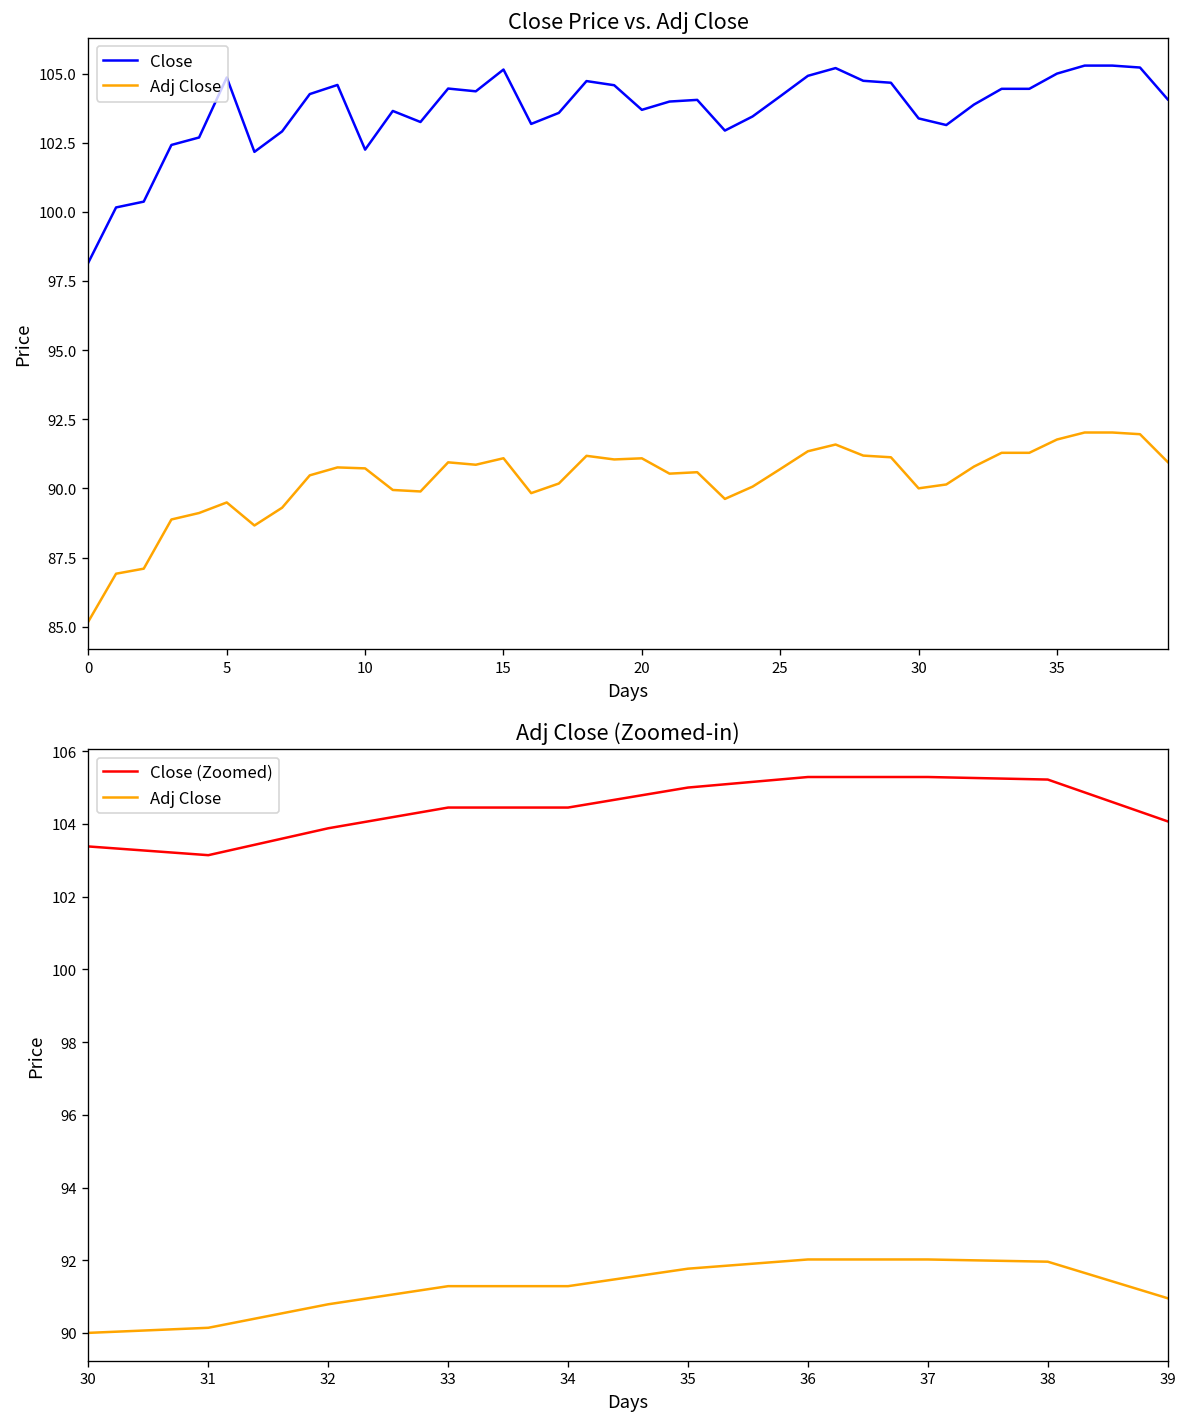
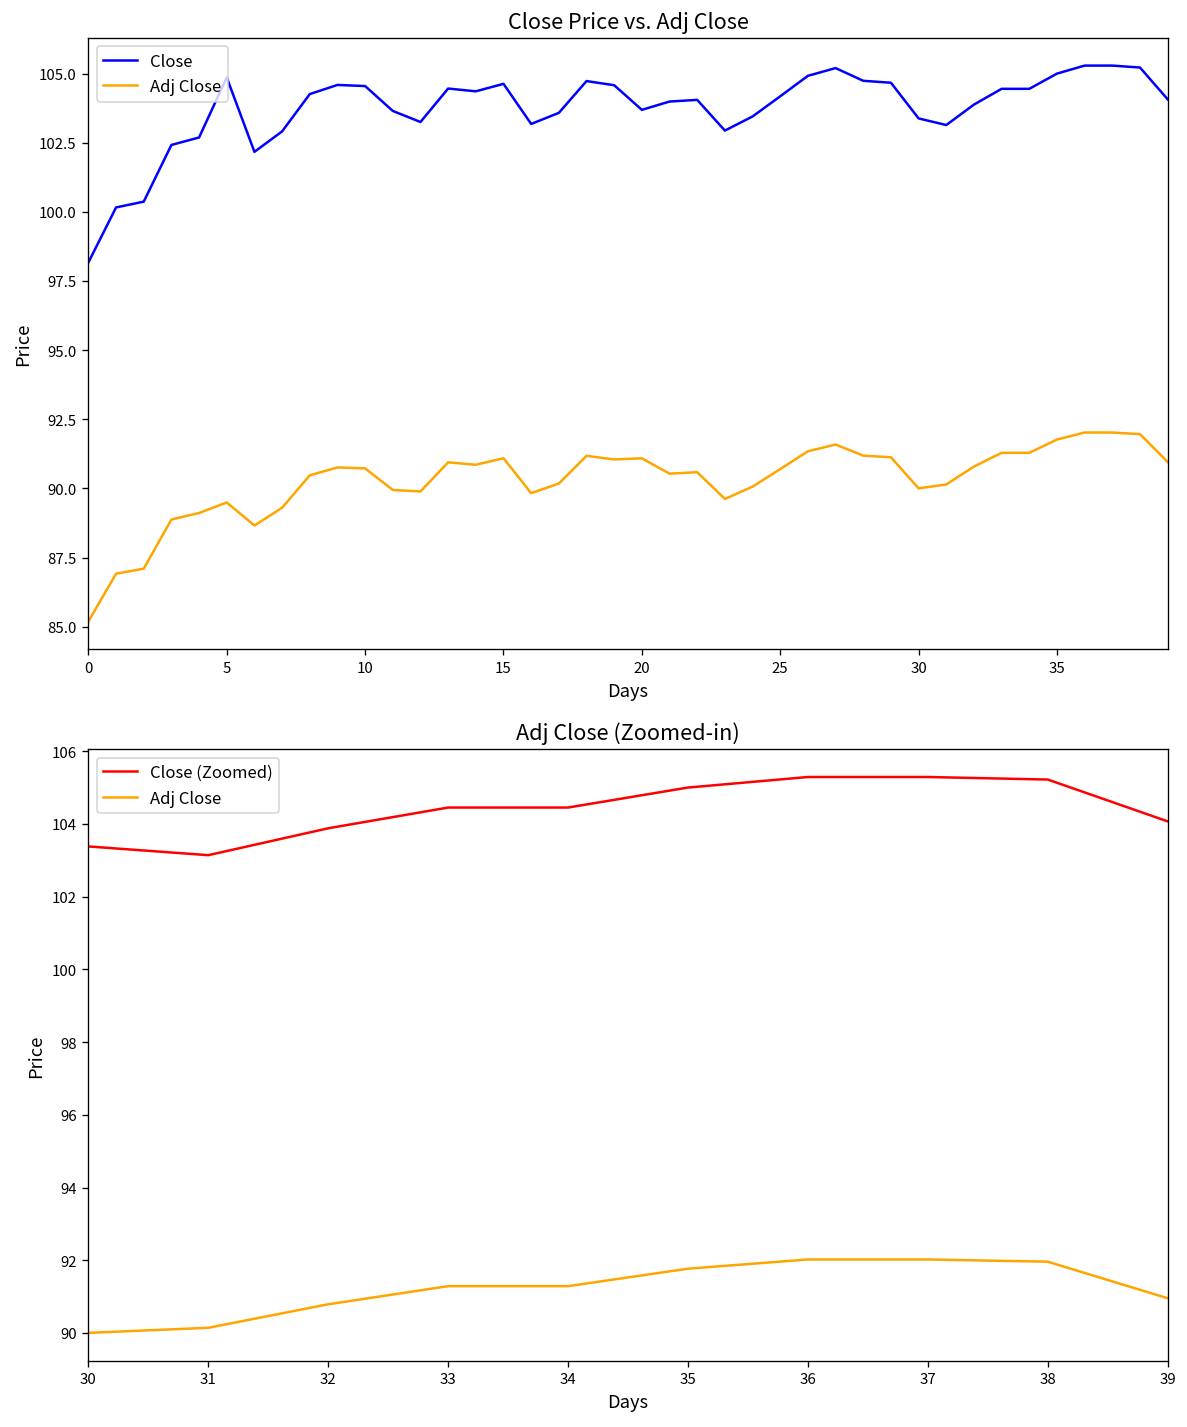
Close Price vs. Adj Close, Close, 10: 102.3 -> 104.6
Close Price vs. Adj Close, Close, 15: 105.1 -> 104.6
